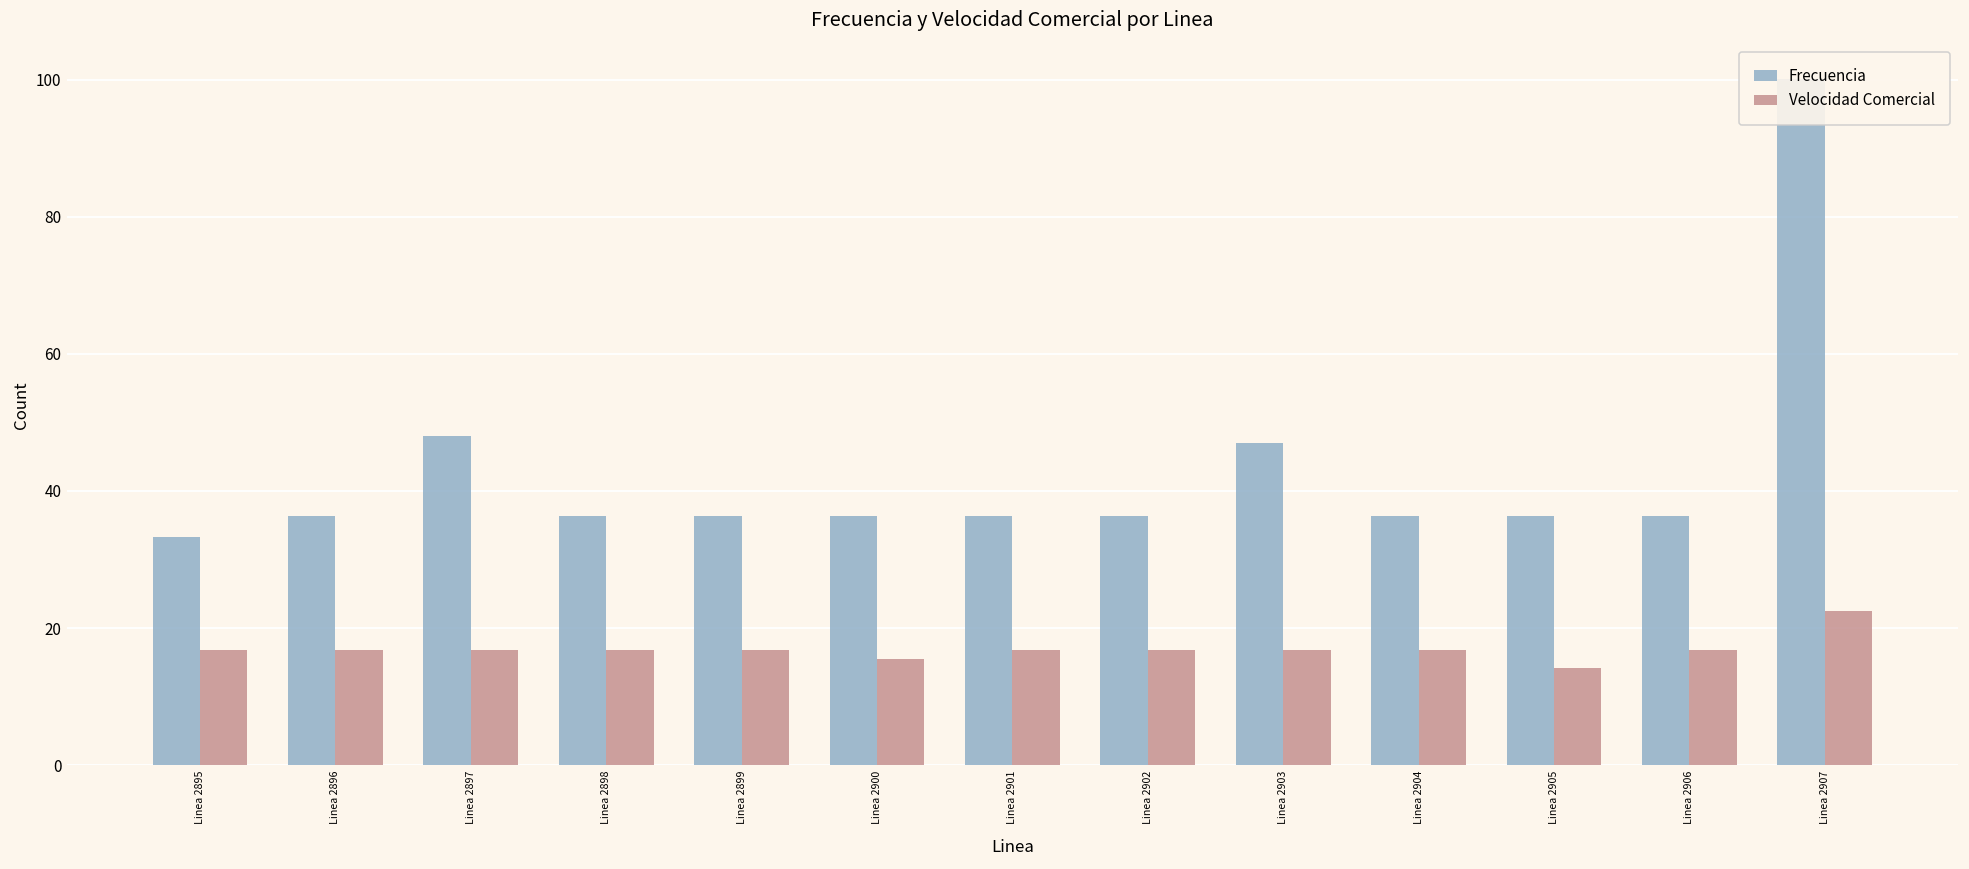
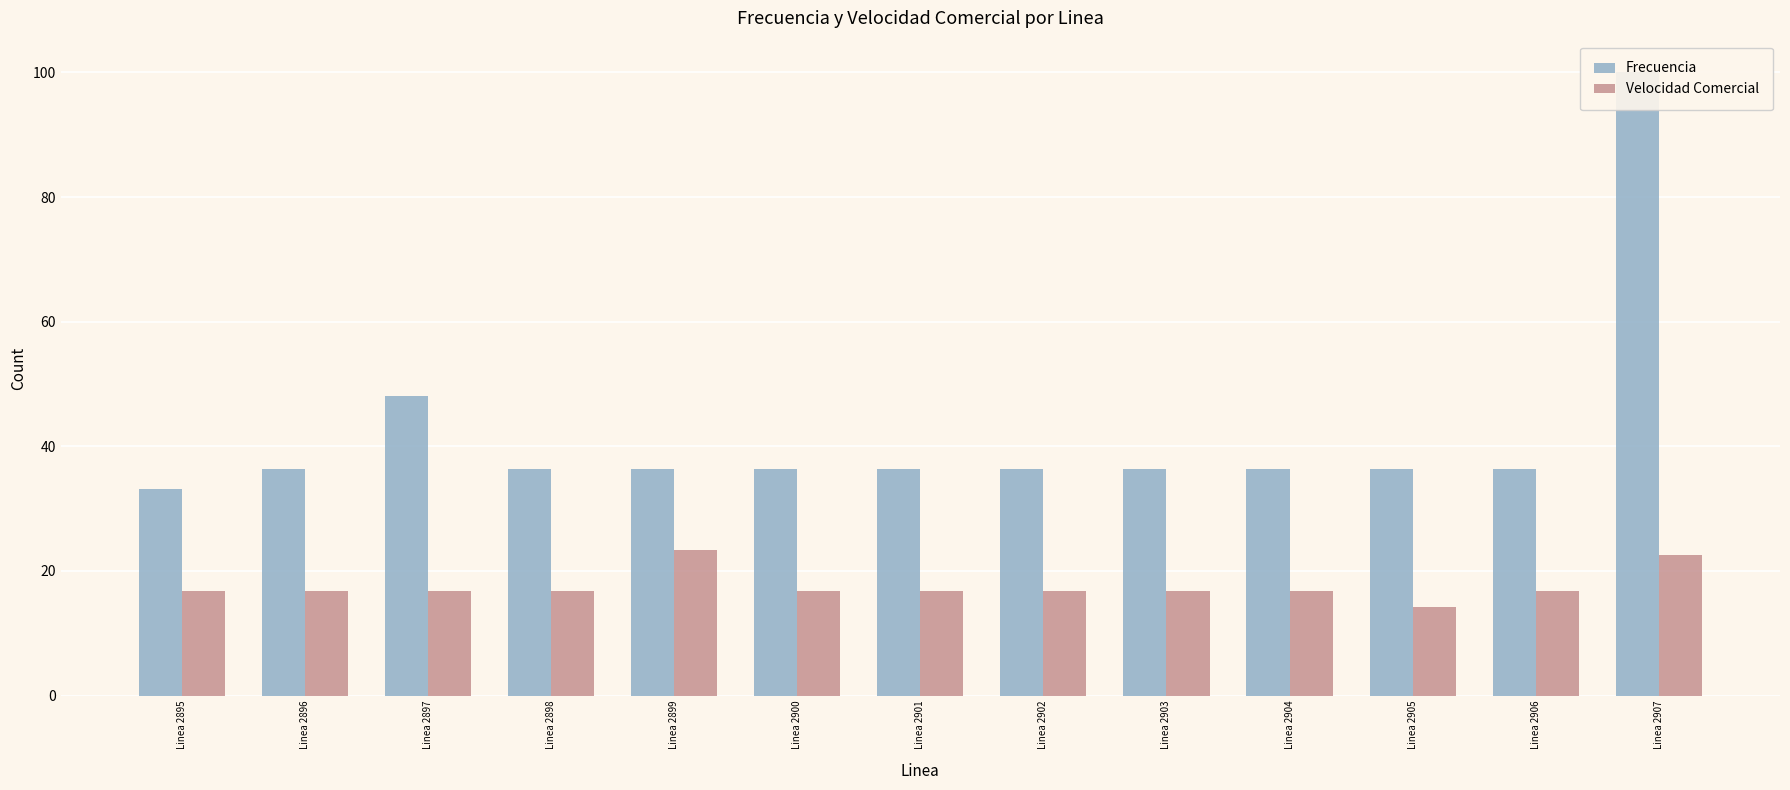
Velocidad Comercial, Linea 2899: 17 -> 23
Velocidad Comercial, Linea 2900: 15 -> 17
Frecuencia, Linea 2903: 47 -> 36
